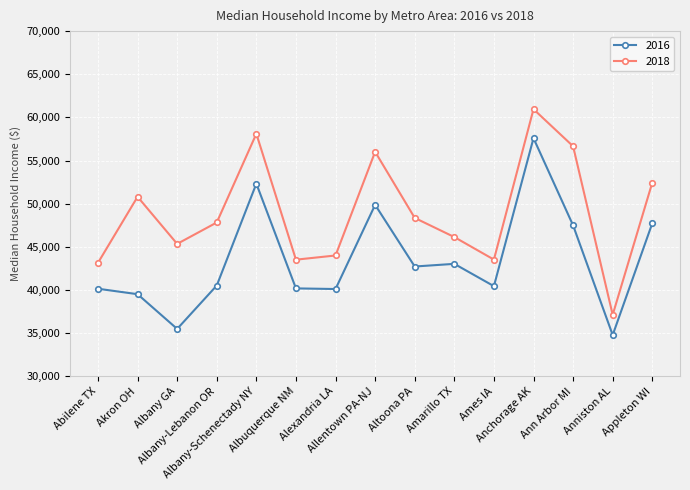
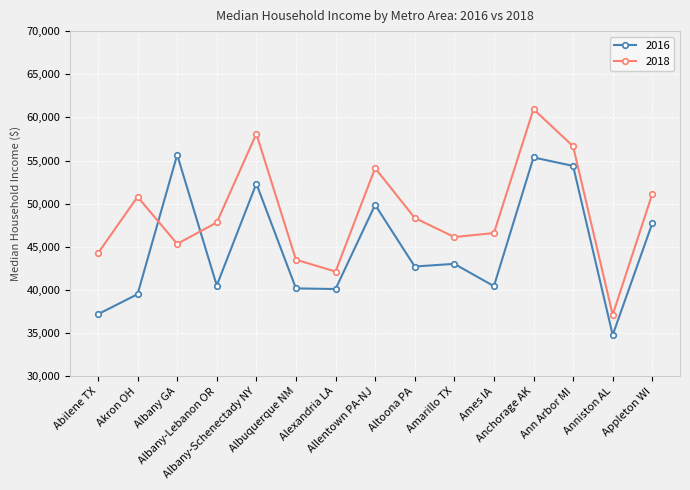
2016, Abilene TX: 40,000 -> 37,000
2018, Abilene TX: 43,000 -> 44,000
2016, Albany GA: 35,000 -> 56,000
2018, Alexandria LA: 44,000 -> 42,000
2018, Allentown PA-NJ: 56,000 -> 54,000
2018, Ames IA: 44,000 -> 47,000
2016, Anchorage AK: 58,000 -> 55,000
2016, Ann Arbor MI: 47,000 -> 54,000
2018, Appleton WI: 52,000 -> 51,000
